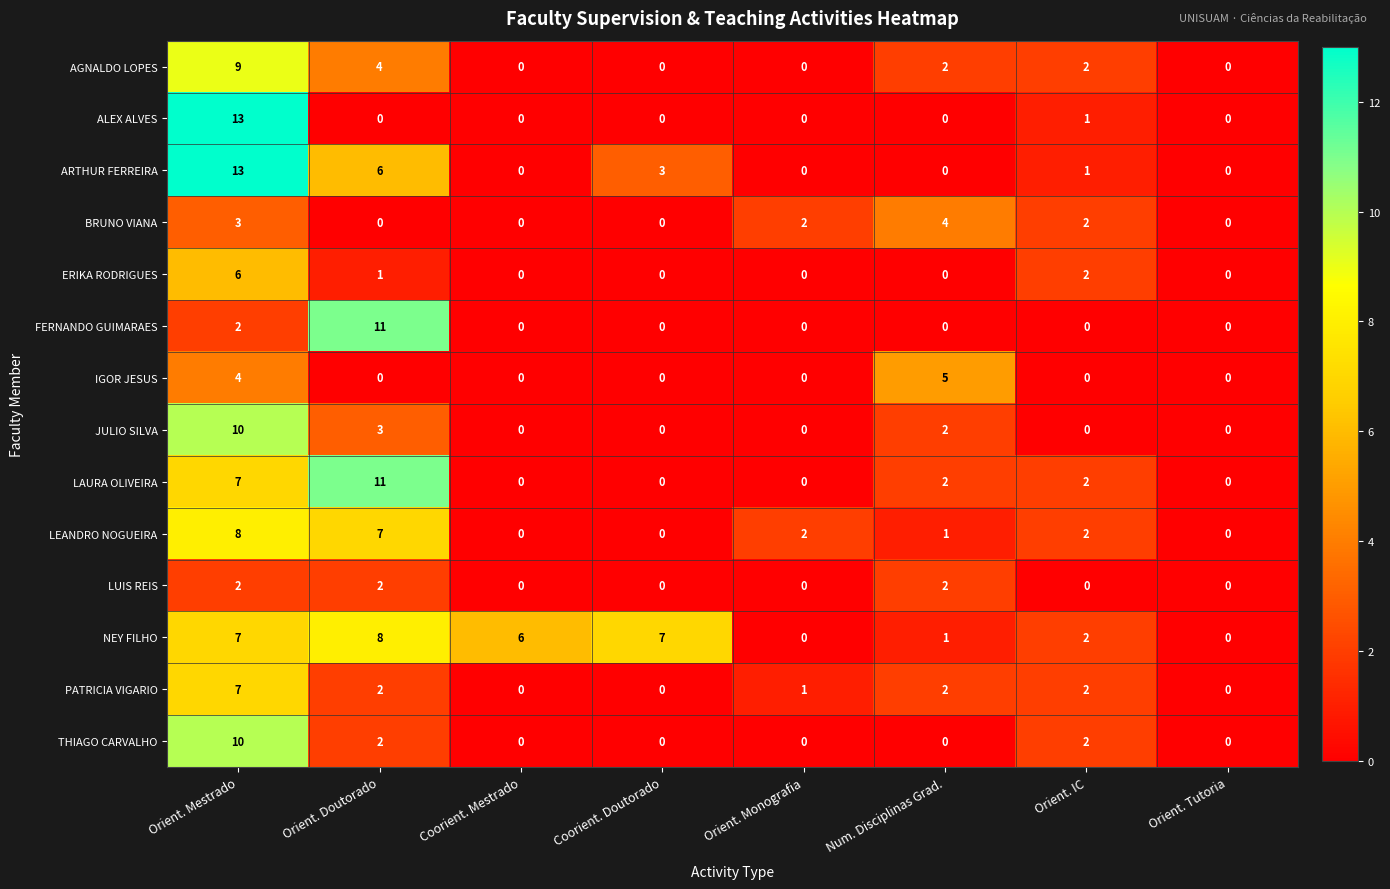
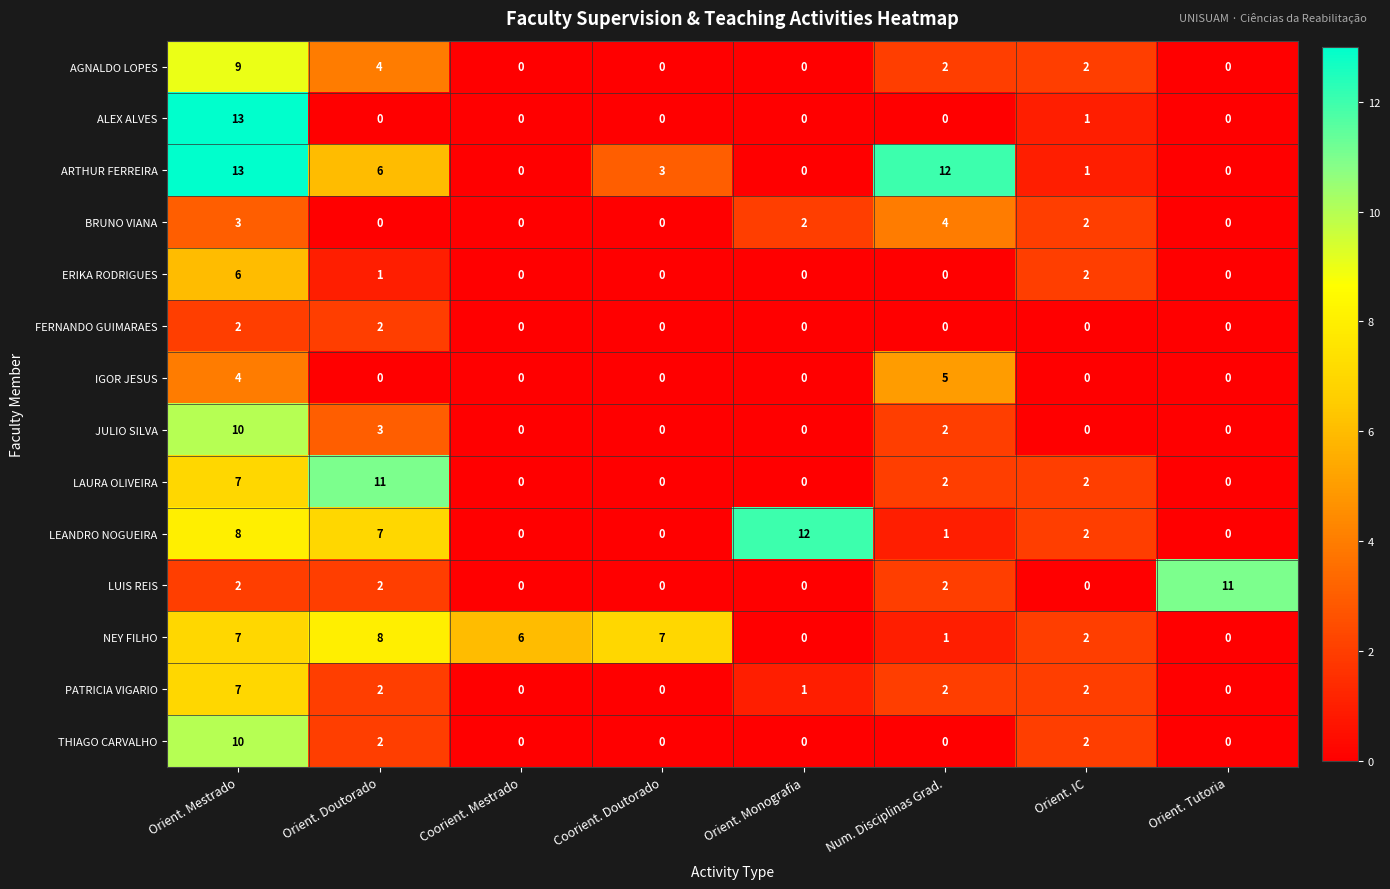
ARTHUR FERREIRA, Num. Disciplinas Grad.: 0 -> 12
FERNANDO GUIMARAES, Orient. Doutorado: 11 -> 2
LEANDRO NOGUEIRA, Orient. Monografia: 2 -> 12
LUIS REIS, Orient. Tutoria: 0 -> 11
